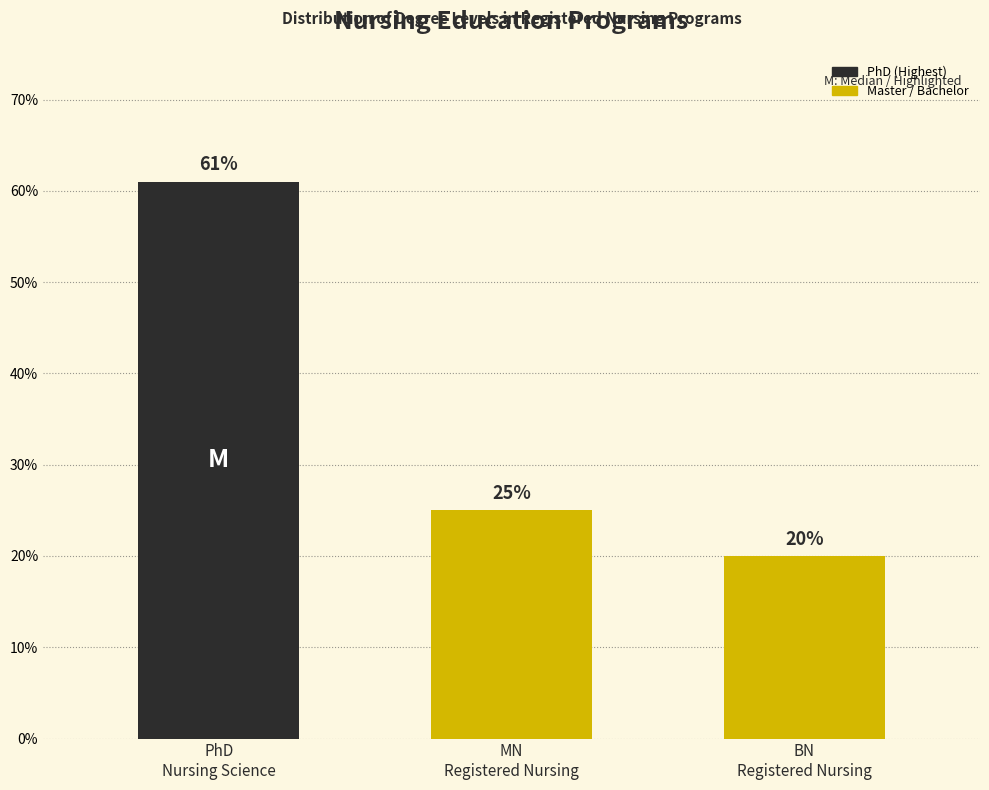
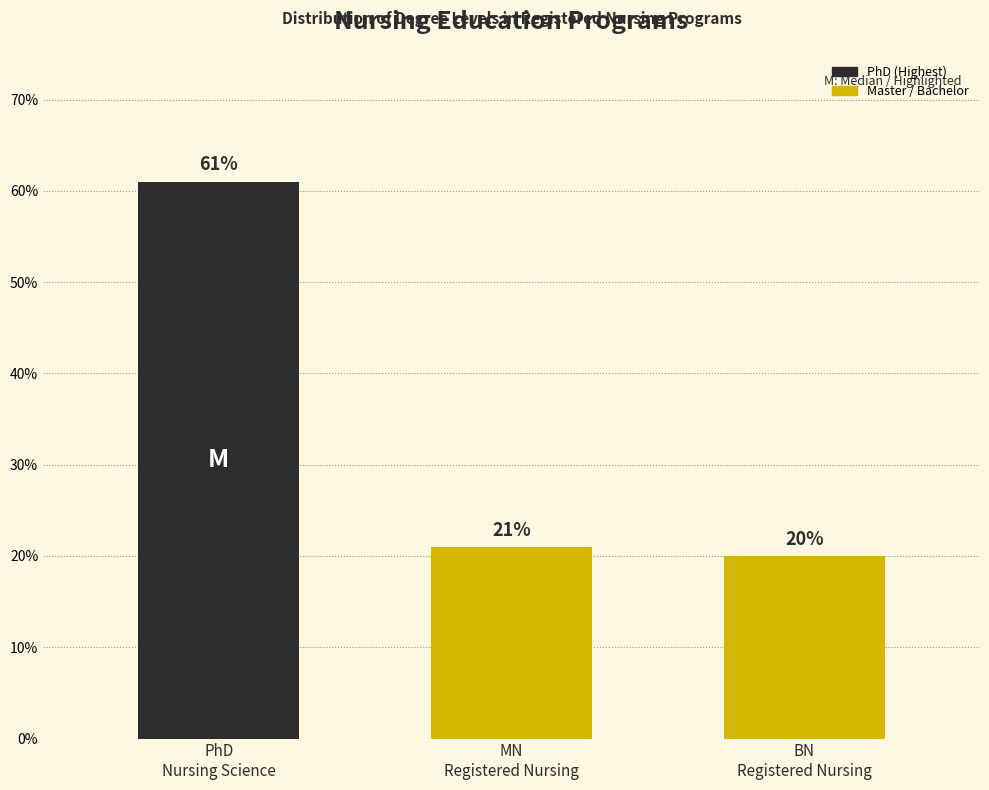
MN Registered Nursing: 25% -> 21%
